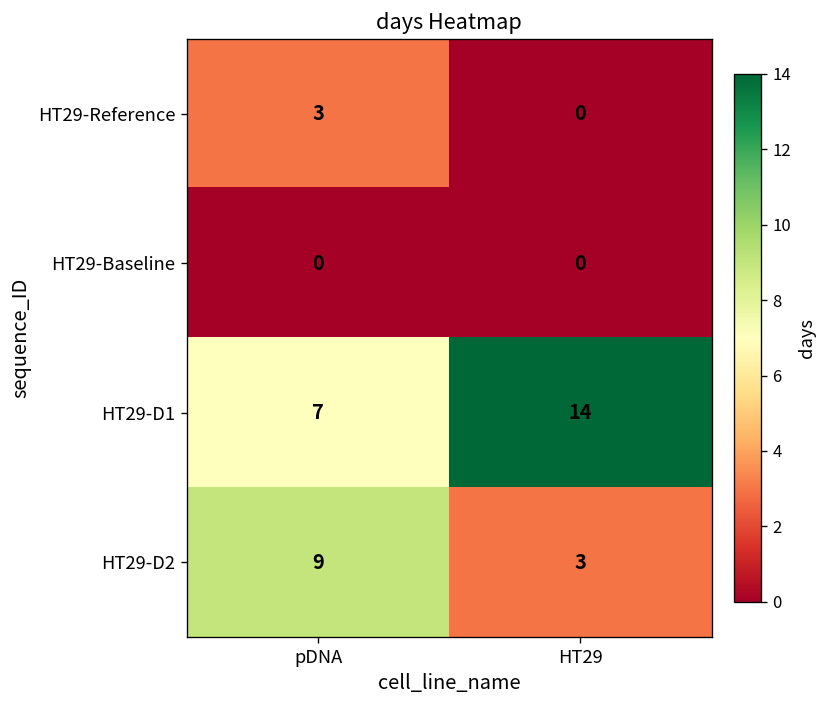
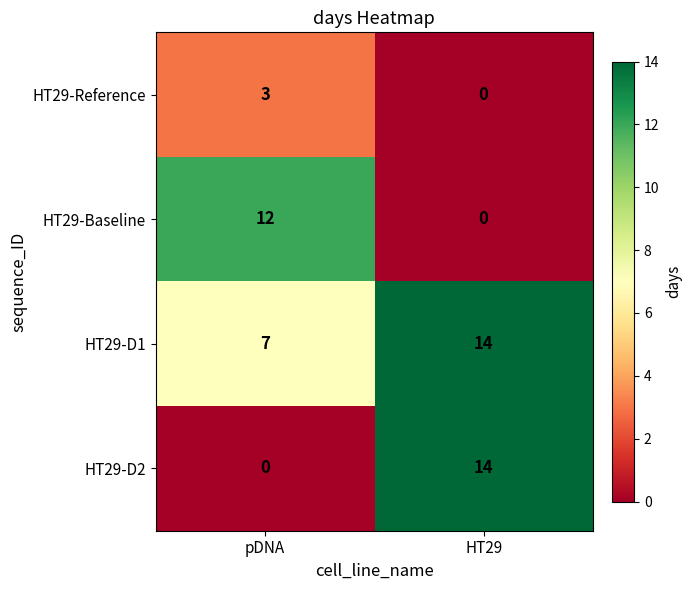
HT29-Baseline, pDNA: 0 -> 12
HT29-D2, pDNA: 9 -> 0
HT29-D2, HT29: 3 -> 14
